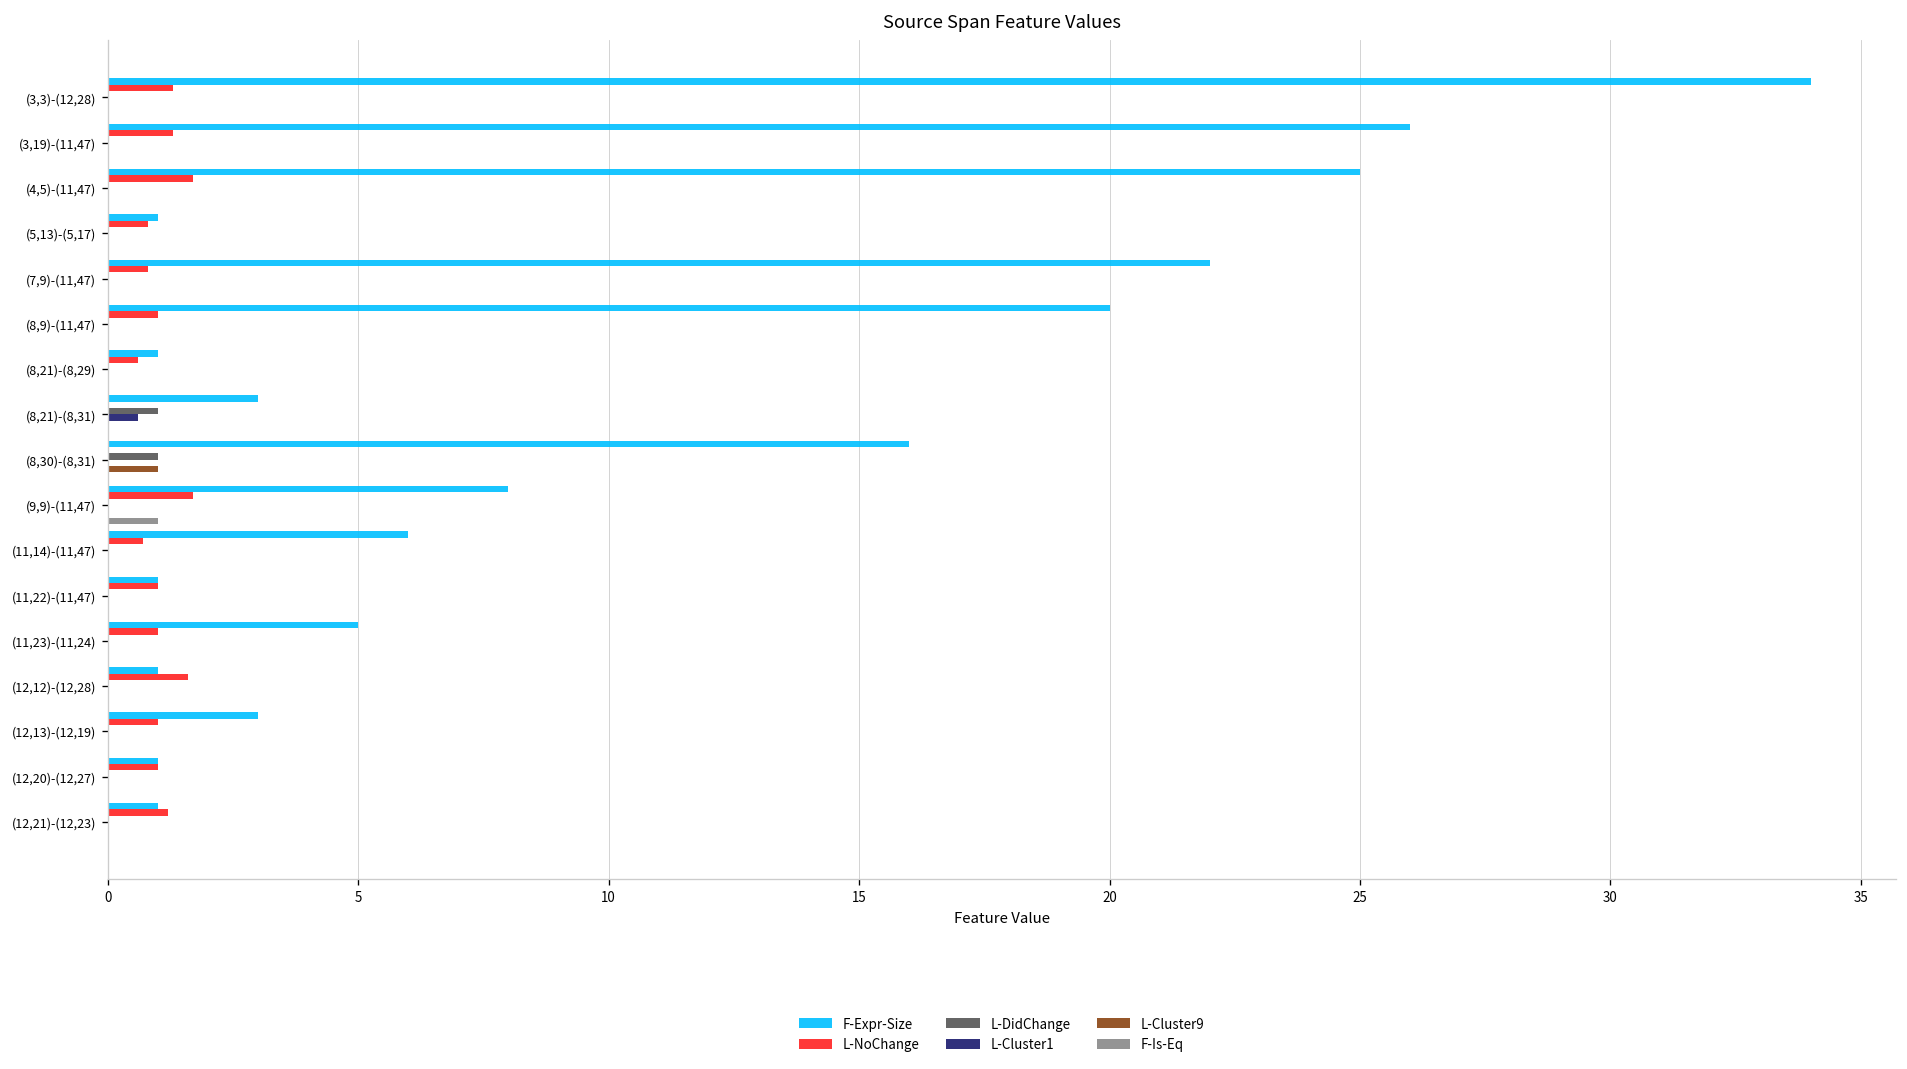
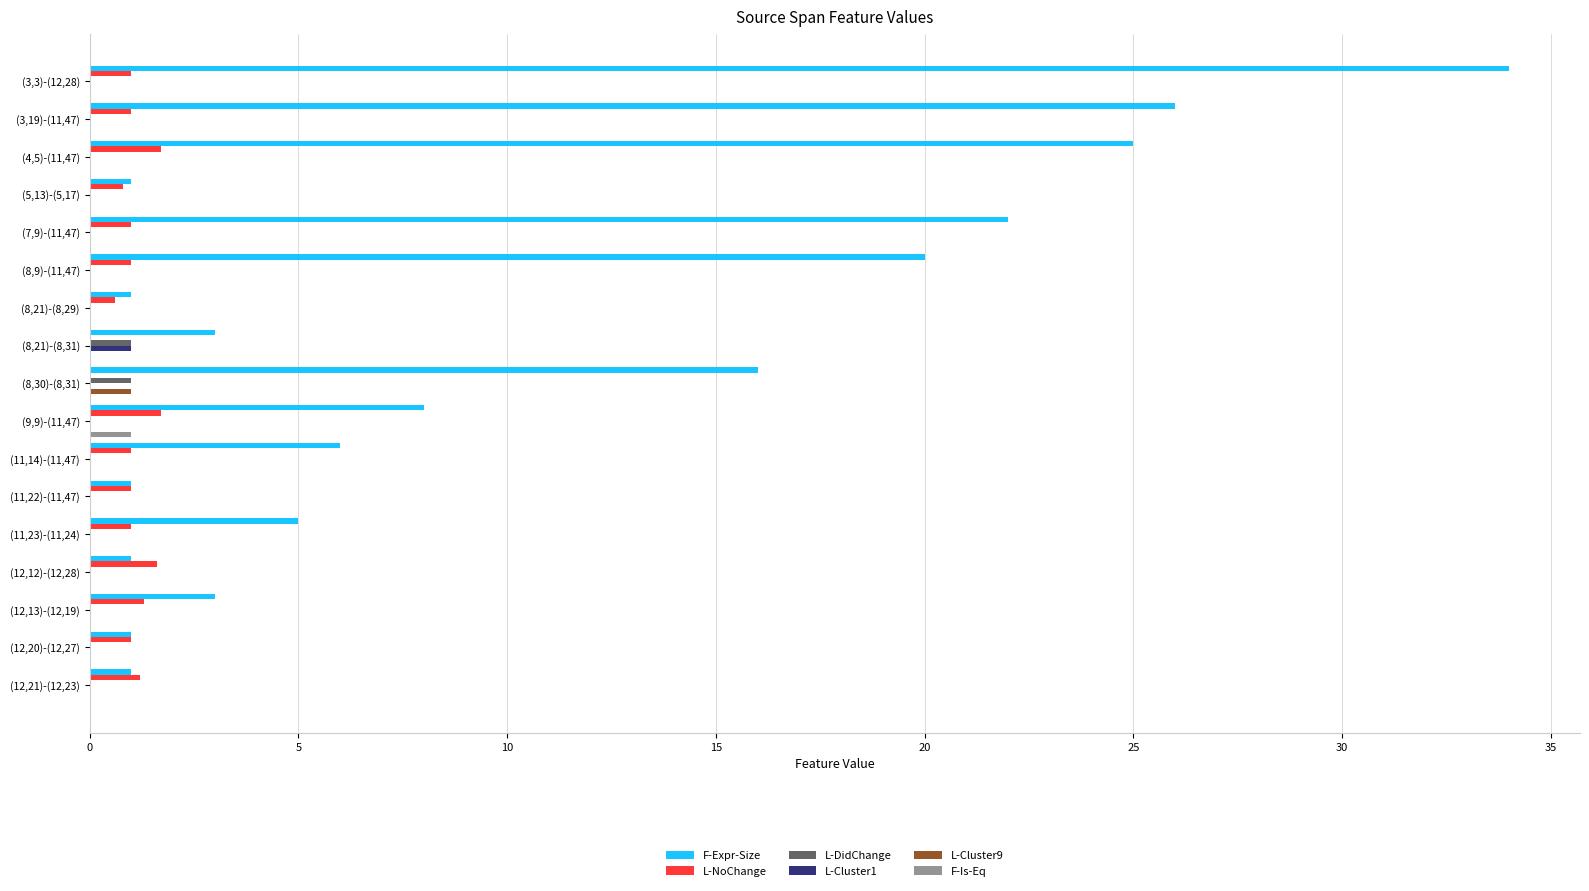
L-NoChange, (3,3)-(12,28): 1.3 -> 1.0
L-NoChange, (3,19)-(11,47): 1.3 -> 1.0
L-NoChange, (7,9)-(11,47): 0.8 -> 1.0
L-Cluster1, (8,21)-(8,31): 0.6 -> 1.0
L-NoChange, (11,14)-(11,47): 0.7 -> 1.0
L-NoChange, (12,13)-(12,19): 1.0 -> 1.3
